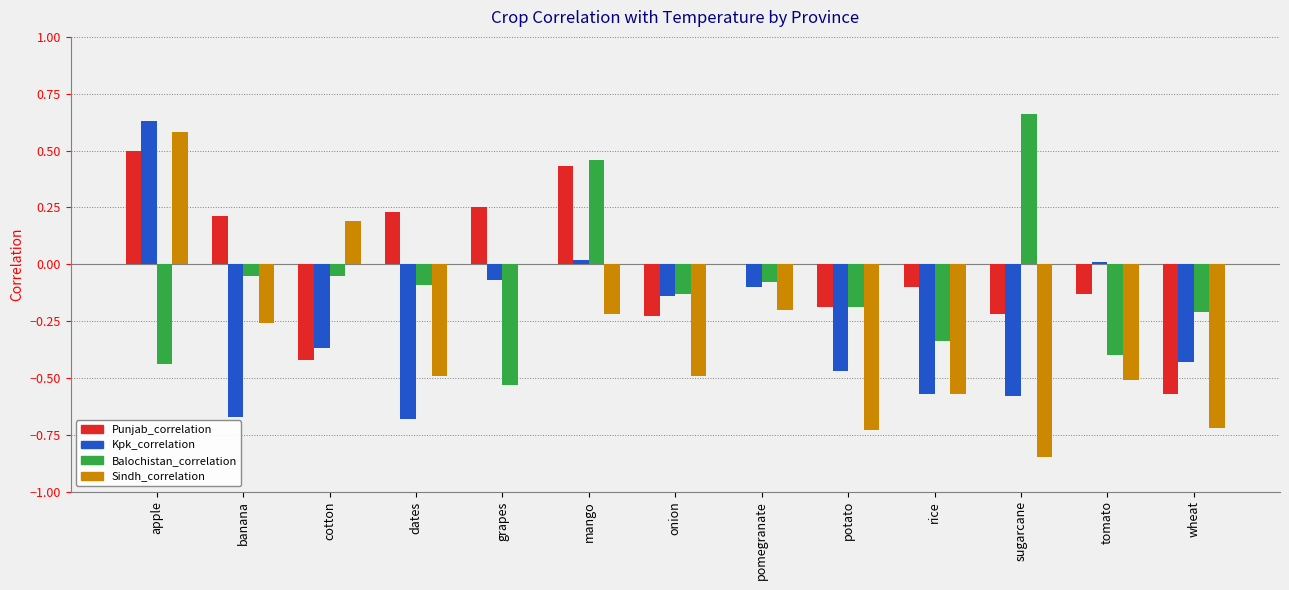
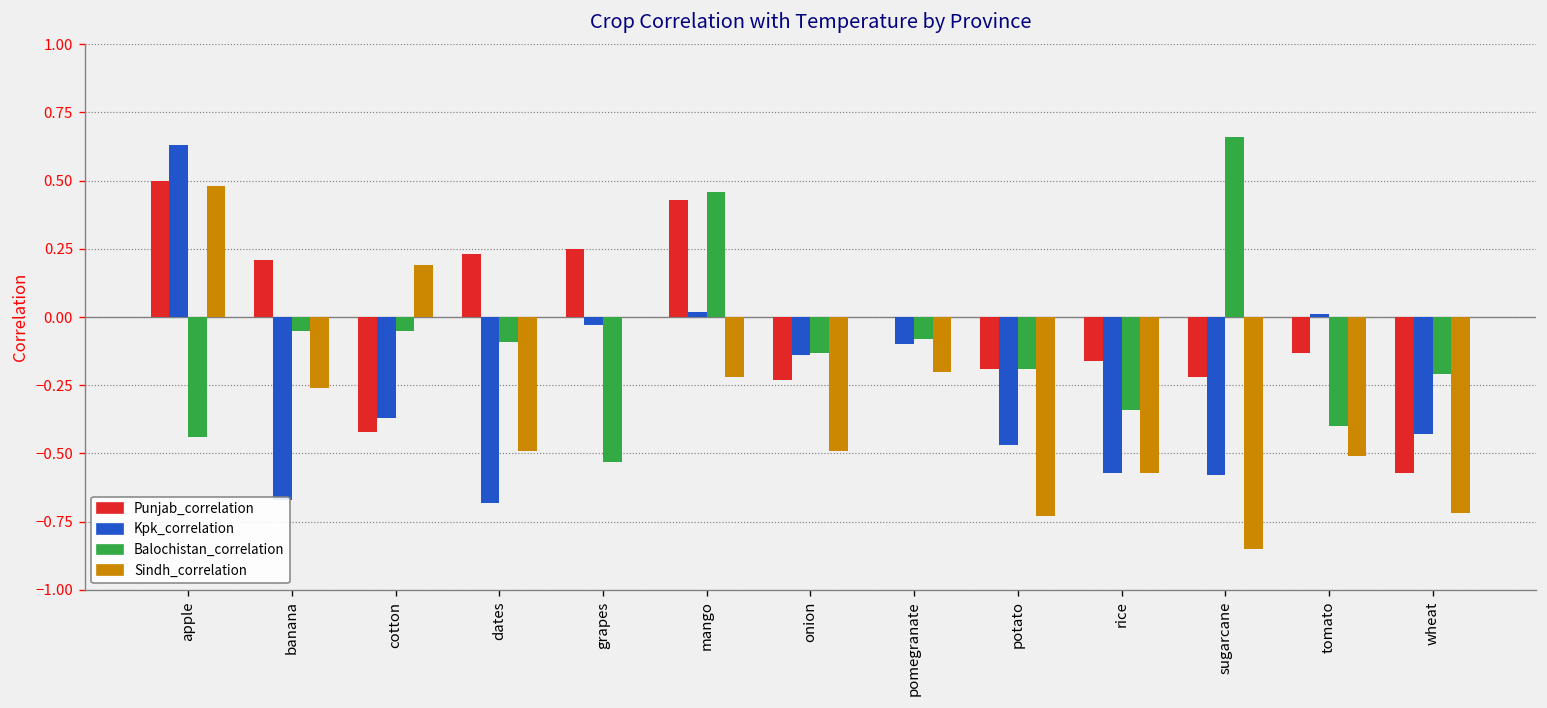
Sindh_correlation, apple: 0.58 -> 0.48
Kpk_correlation, grapes: -0.07 -> -0.03
Punjab_correlation, rice: -0.10 -> -0.16
